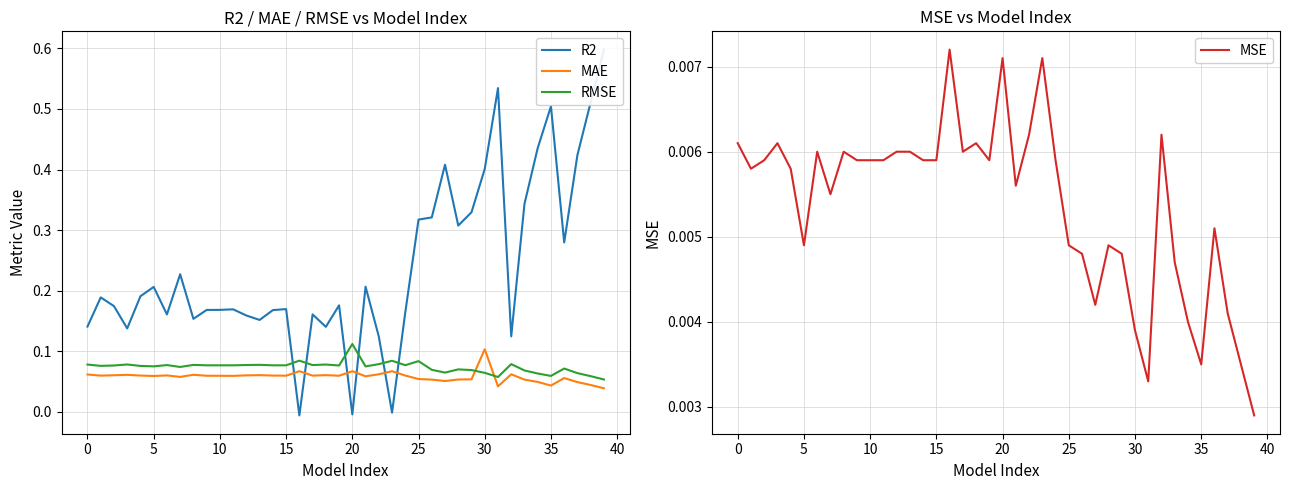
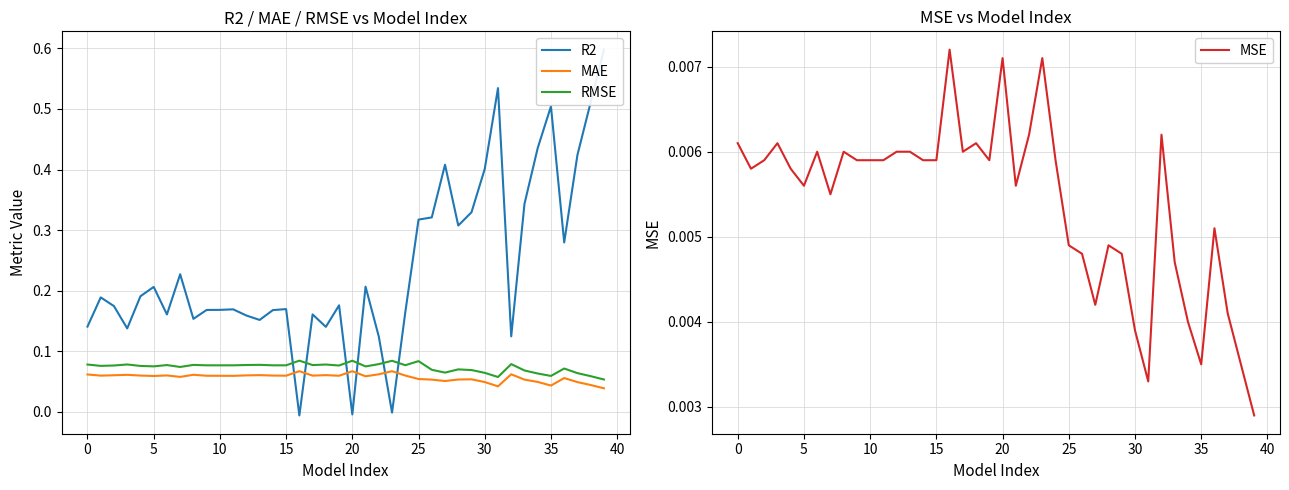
R2 / MAE / RMSE vs Model Index, RMSE, 20: 0.11 -> 0.08
R2 / MAE / RMSE vs Model Index, MAE, 30: 0.10 -> 0.05
MSE vs Model Index, 5: 0.0049 -> 0.0056
